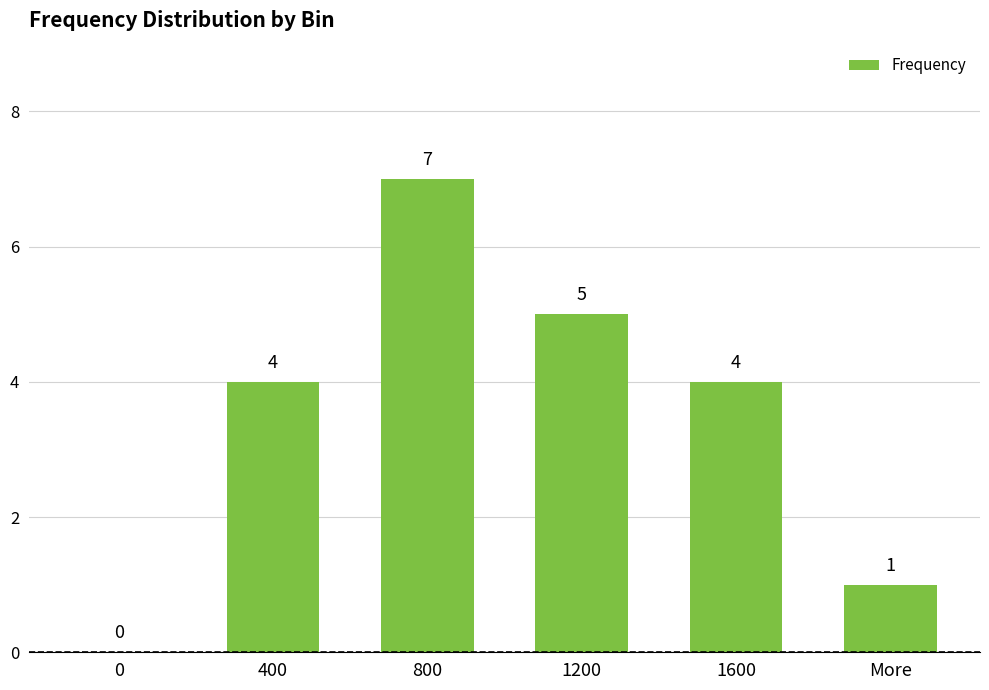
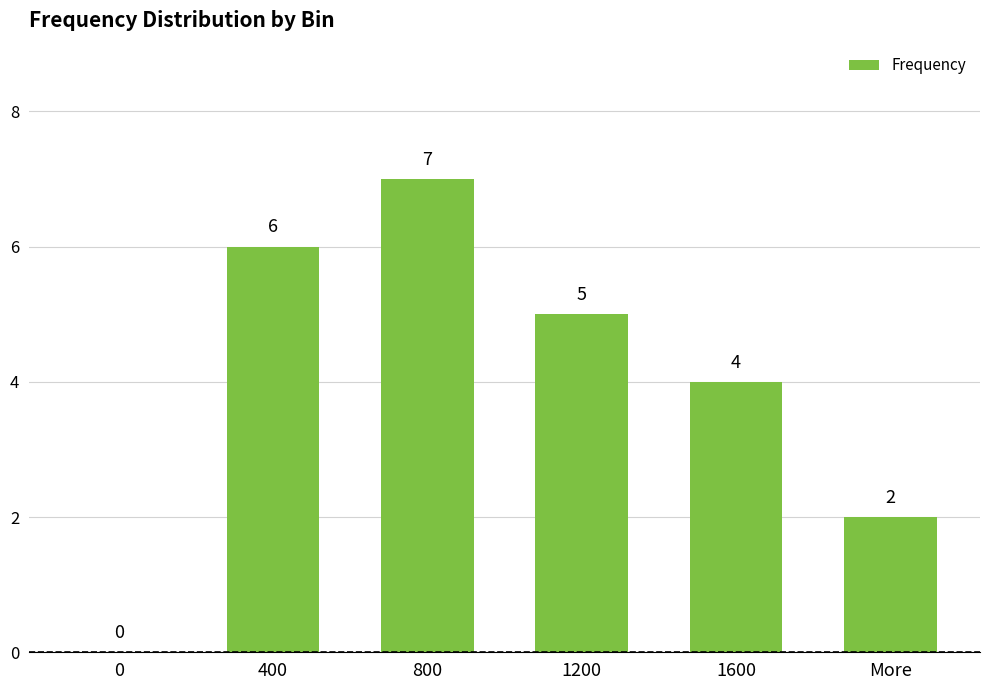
400: 4 -> 6
More: 1 -> 2
